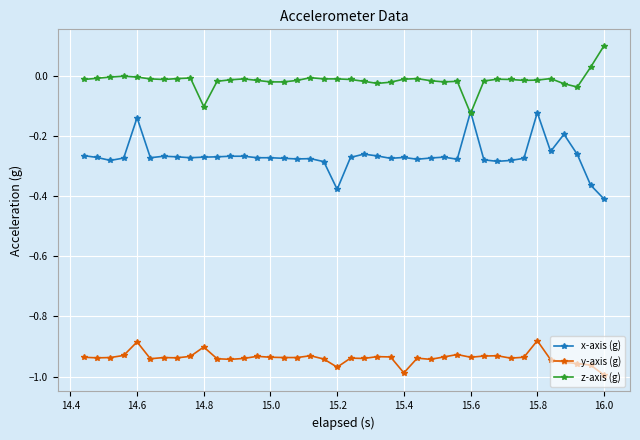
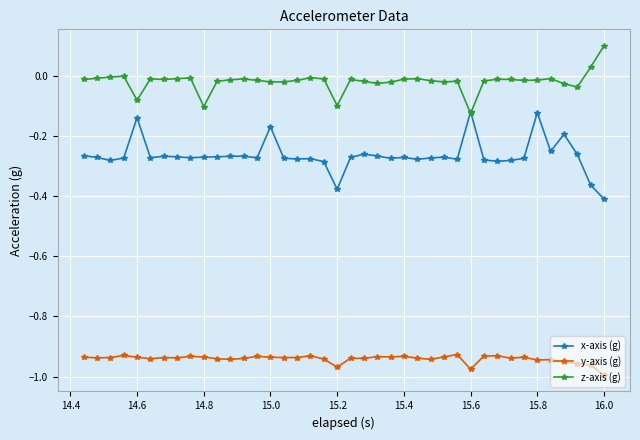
y-axis (g), 14.6: -0.89 -> -0.94
z-axis (g), 14.6: -0.01 -> -0.08
y-axis (g), 14.8: -0.90 -> -0.94
x-axis (g), 15.0: -0.27 -> -0.17
z-axis (g), 15.2: -0.01 -> -0.10
y-axis (g), 15.4: -0.99 -> -0.93
y-axis (g), 15.6: -0.94 -> -0.98
y-axis (g), 15.8: -0.88 -> -0.95
